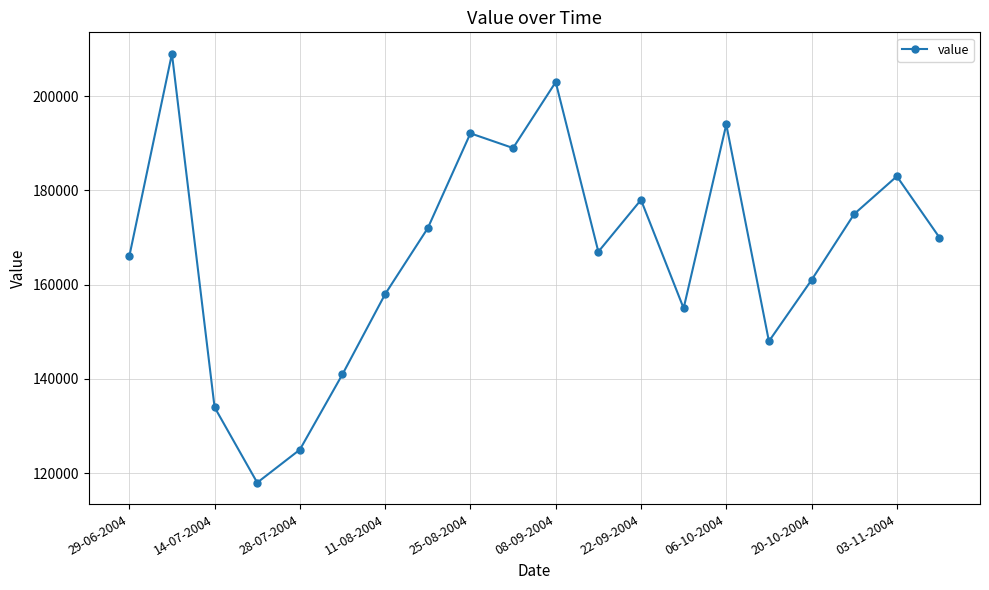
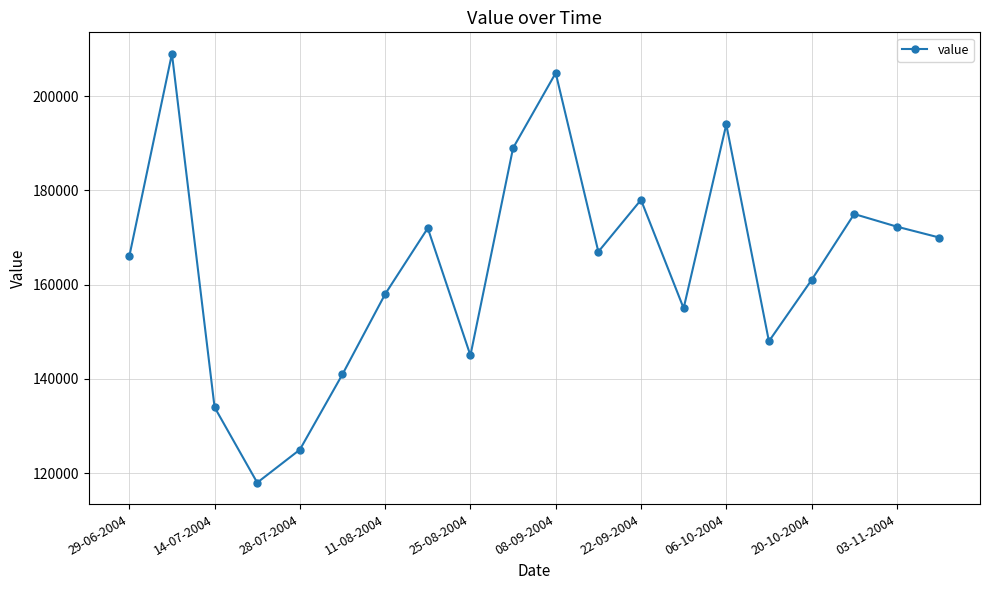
25-08-2004: 192000 -> 145000
08-09-2004: 203000 -> 205000
03-11-2004: 183000 -> 172000
